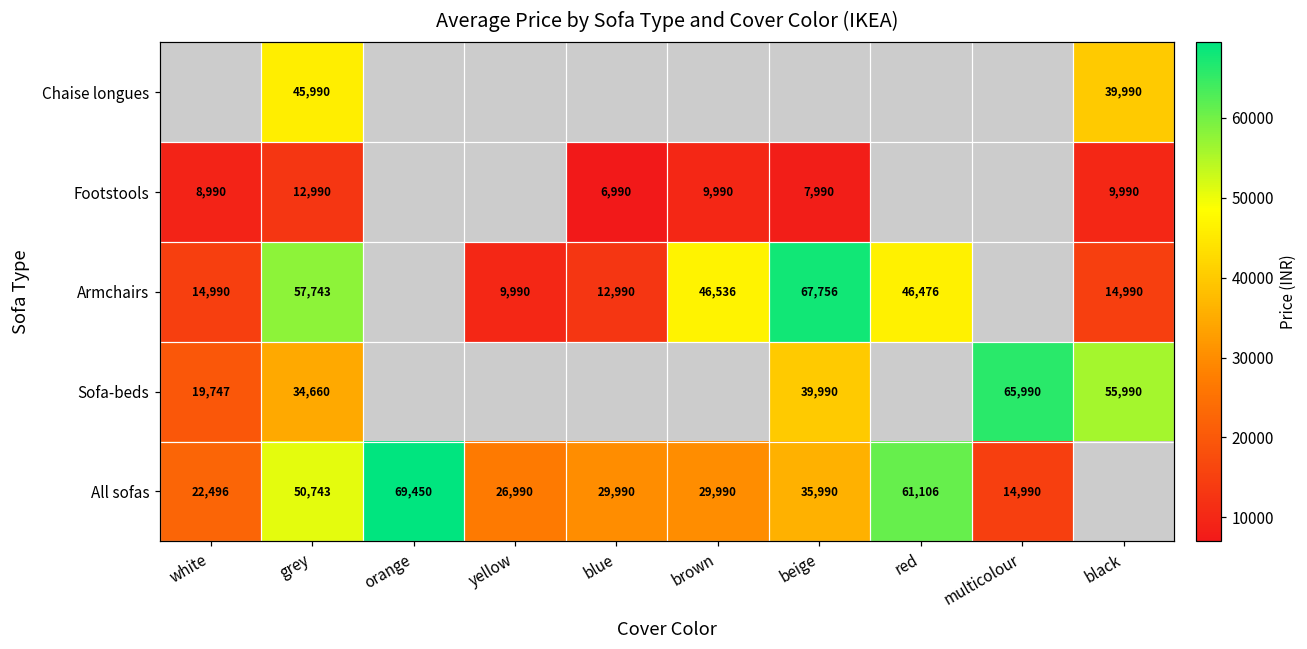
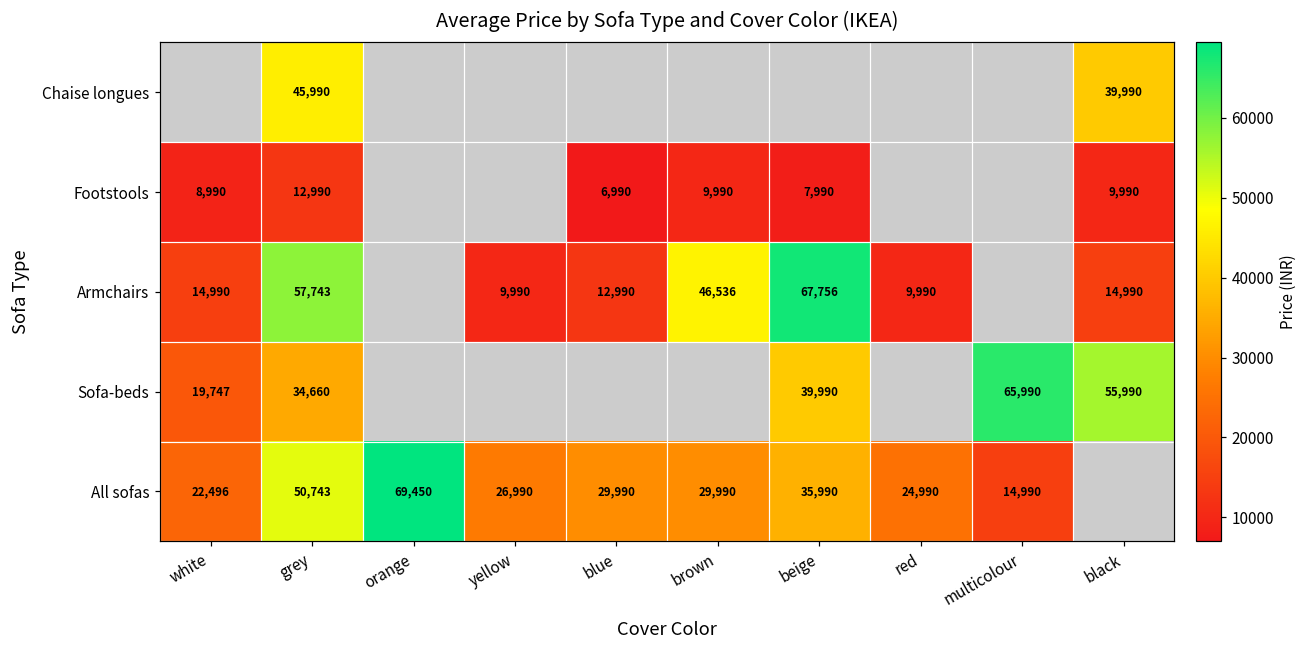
Armchairs, red: 46,476 -> 9,990
All sofas, red: 61,106 -> 24,990
